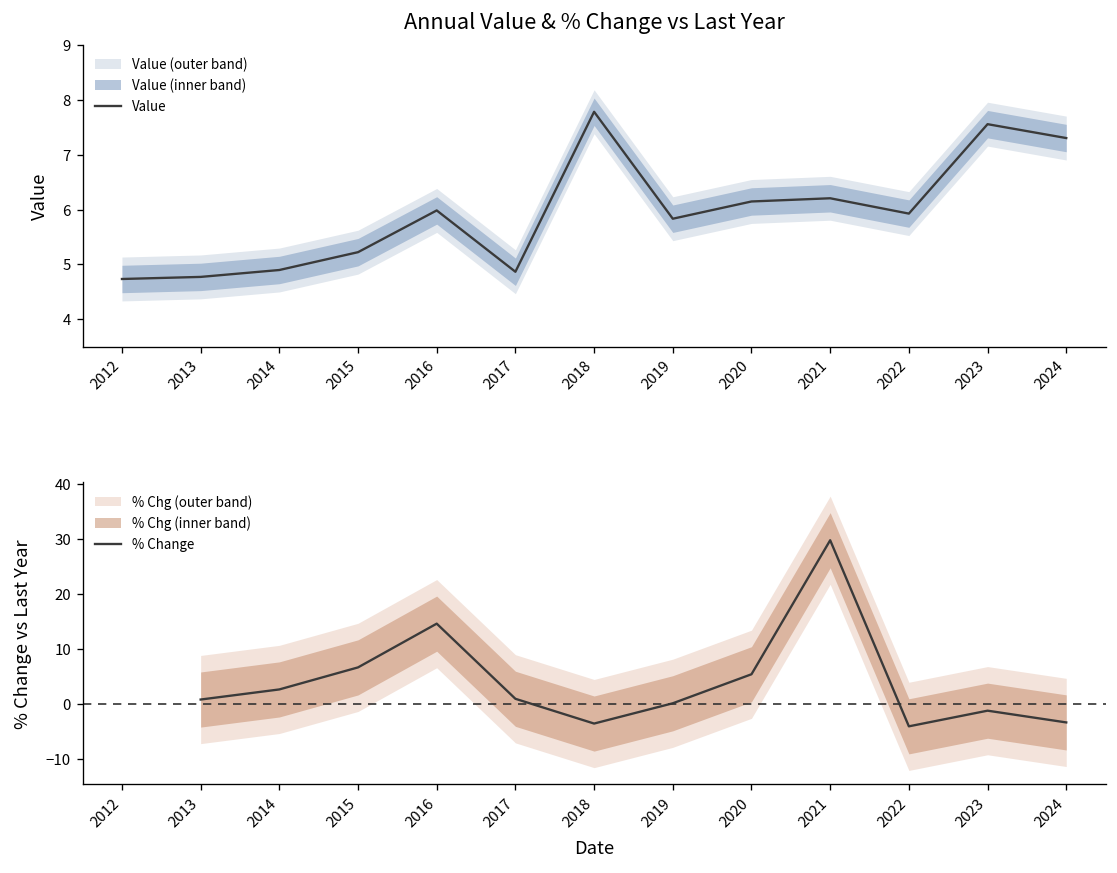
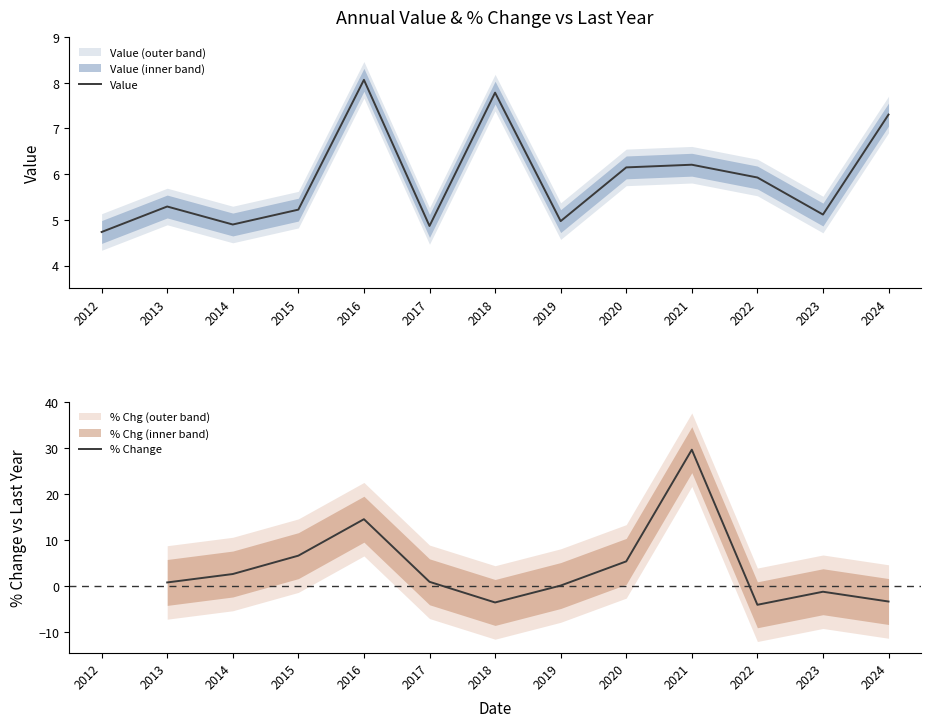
Annual Value & % Change vs Last Year, Value, 2013: 4.8 -> 5.3
Annual Value & % Change vs Last Year, Value, 2016: 6.0 -> 8.1
Annual Value & % Change vs Last Year, Value, 2019: 5.8 -> 5.0
Annual Value & % Change vs Last Year, Value, 2023: 7.6 -> 5.1
